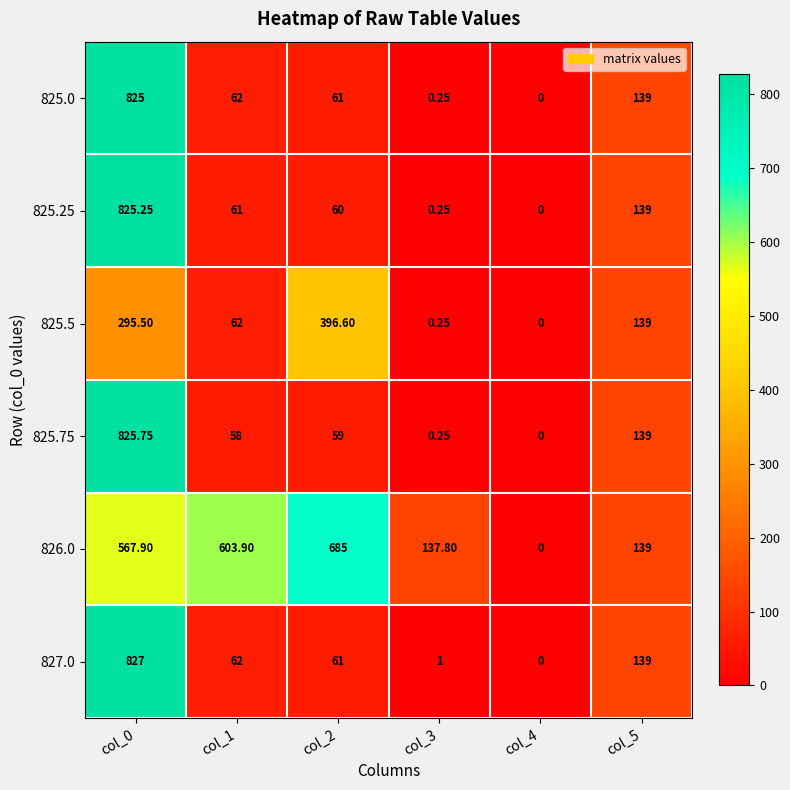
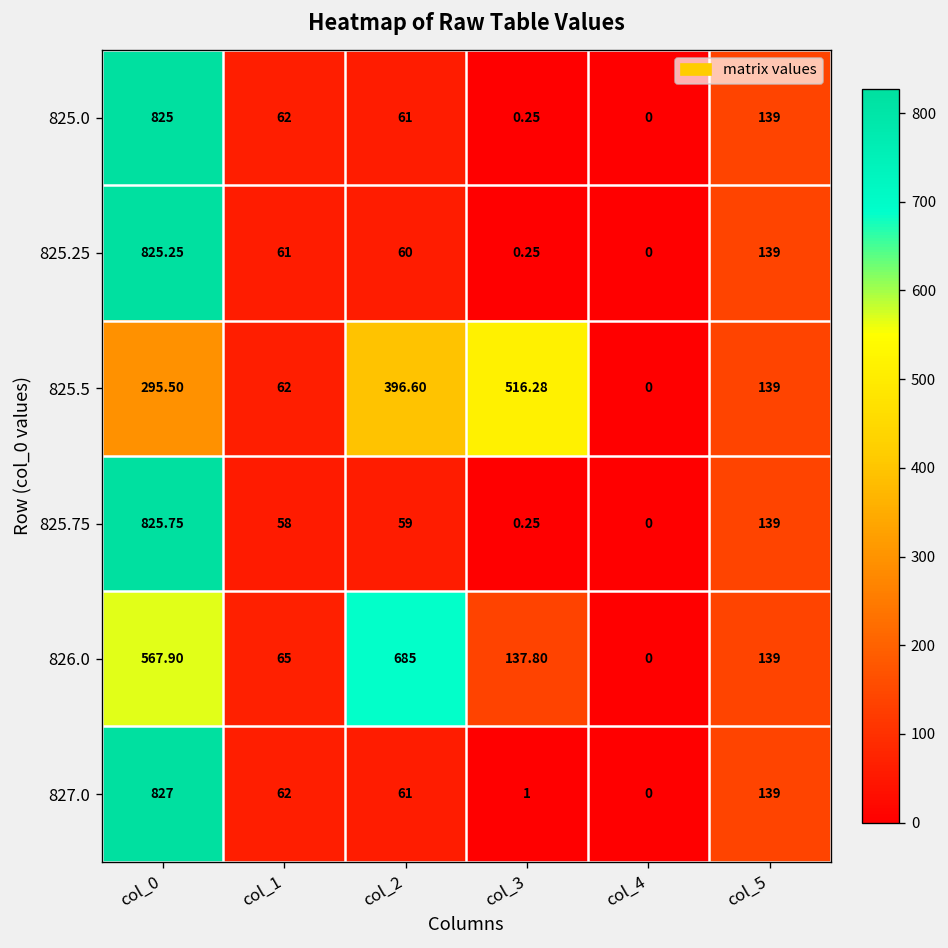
825.5, col_3: 0.25 -> 516.28
826.0, col_1: 603.90 -> 65
